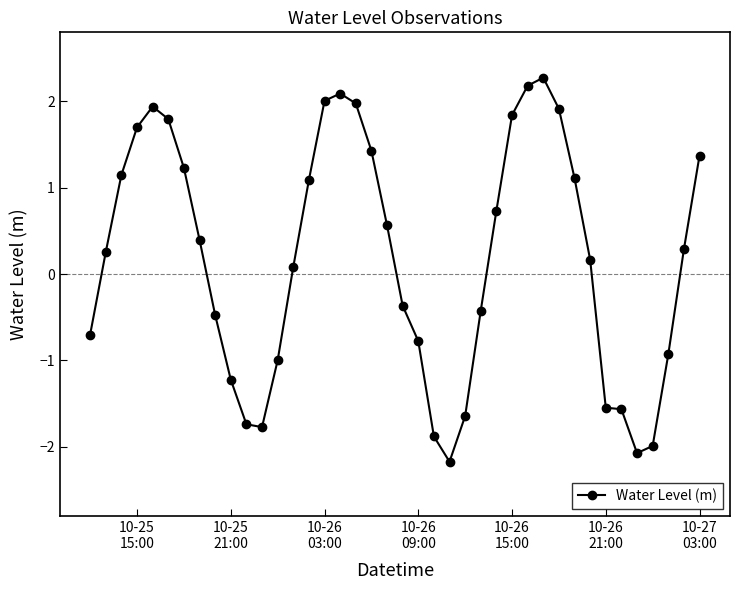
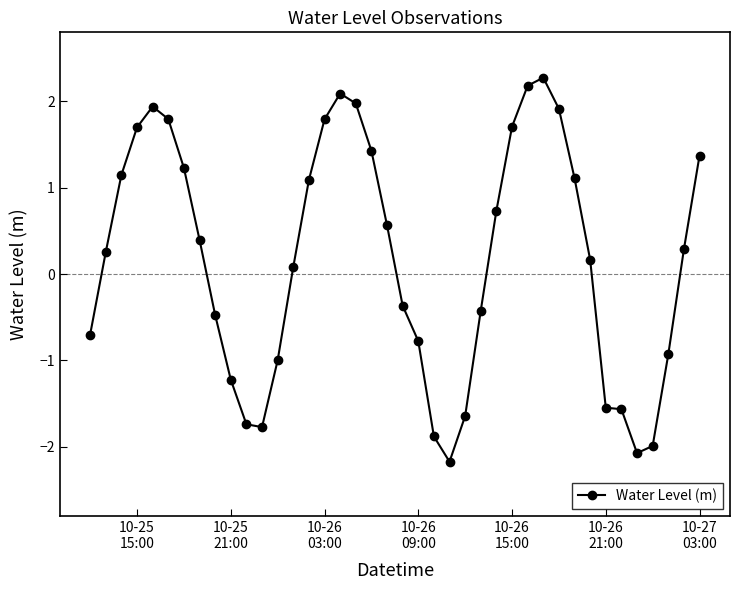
10-26 03:00: 2.0 -> 1.8
10-26 15:00: 1.8 -> 1.7
